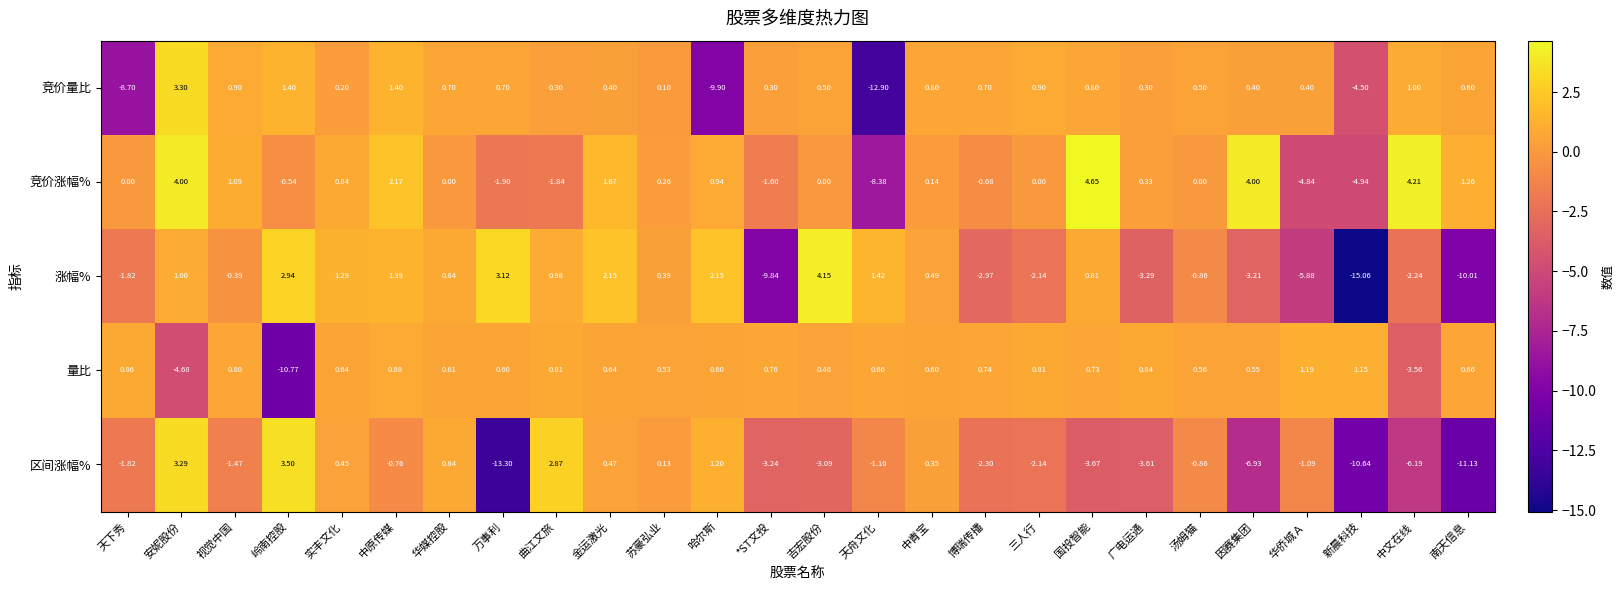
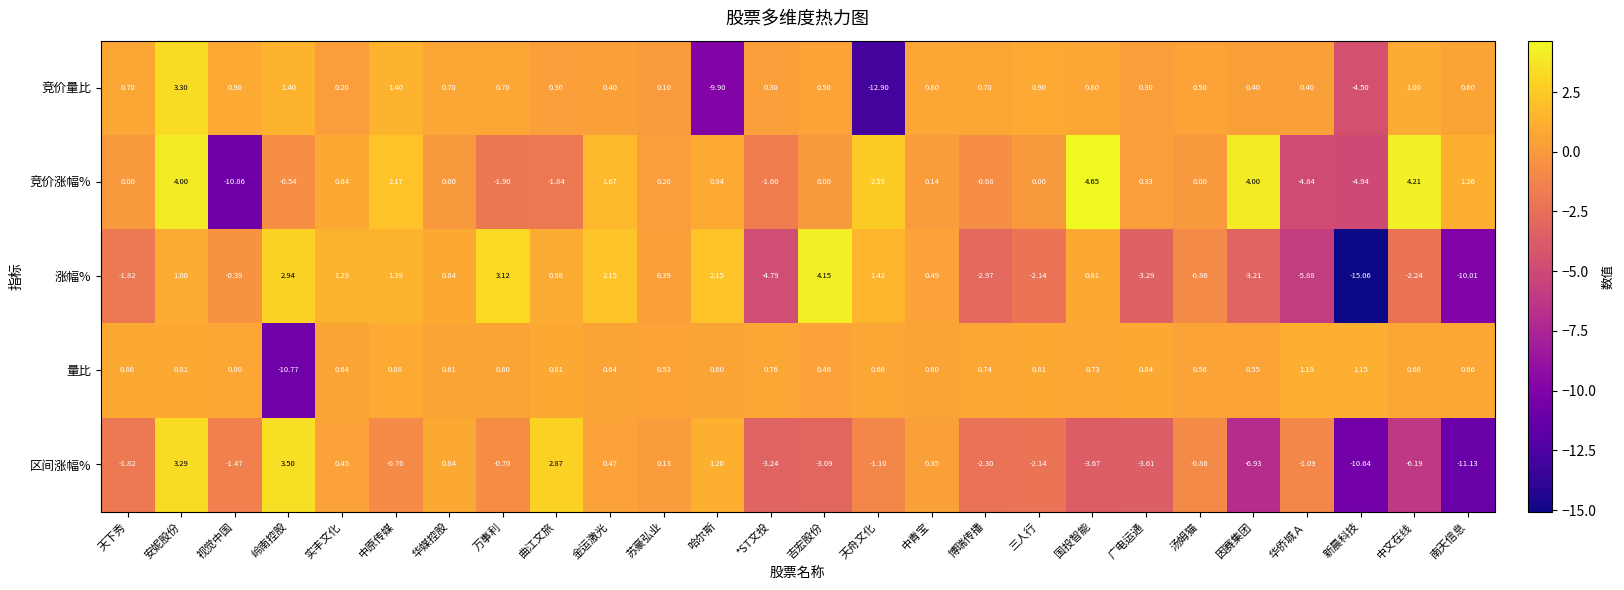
竞价量比, 天下秀: -8.70 -> 0.70
竞价涨幅%, 视觉中国: 1.09 -> -10.86
竞价涨幅%, 天舟文化: -8.38 -> 2.55
涨幅%, *ST文投: -9.84 -> -4.79
量比, 安妮股份: -4.68 -> 0.81
量比, 中文在线: -3.56 -> 0.66
区间涨幅%, 万事利: -13.30 -> -0.70
